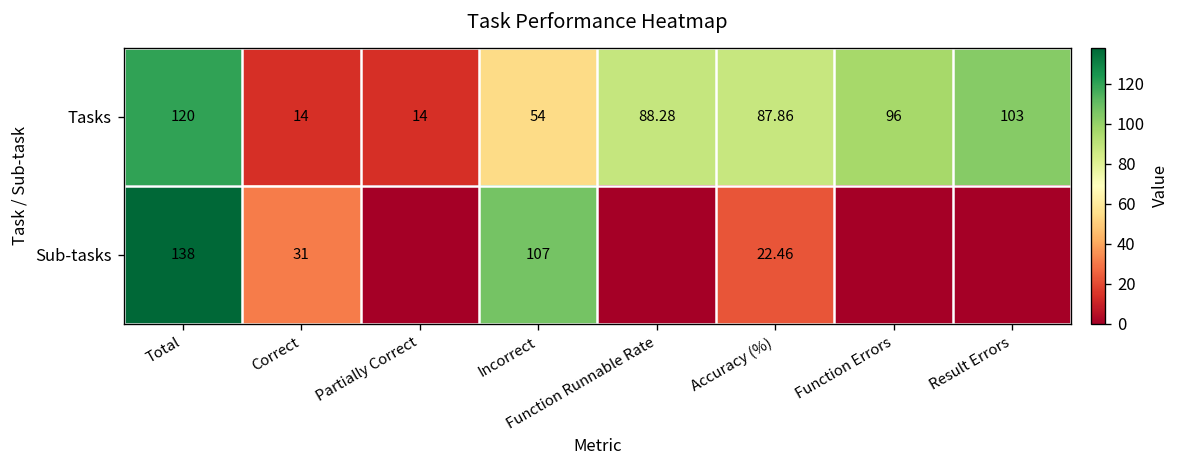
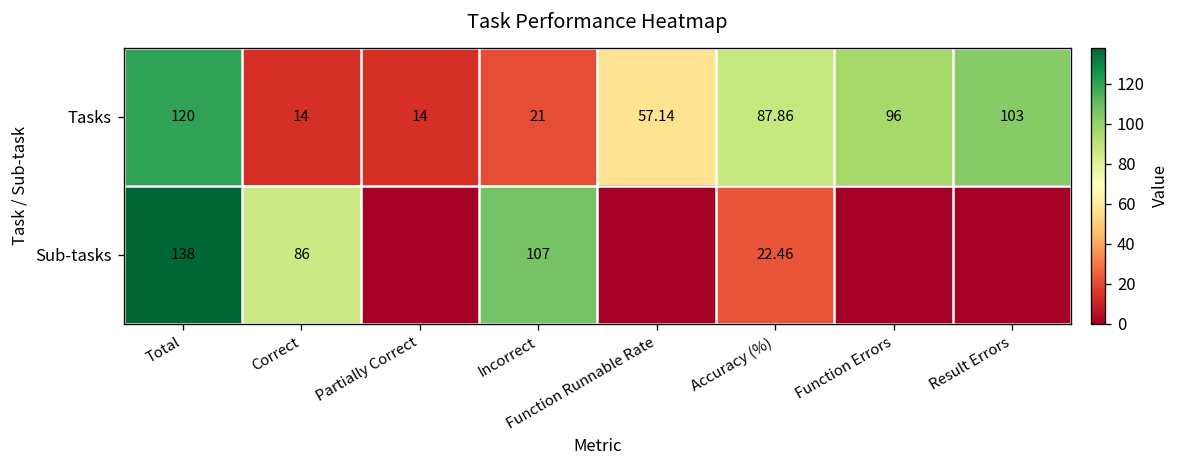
Tasks, Incorrect: 54 -> 21
Tasks, Function Runnable Rate: 88.28 -> 57.14
Sub-tasks, Correct: 31 -> 86
